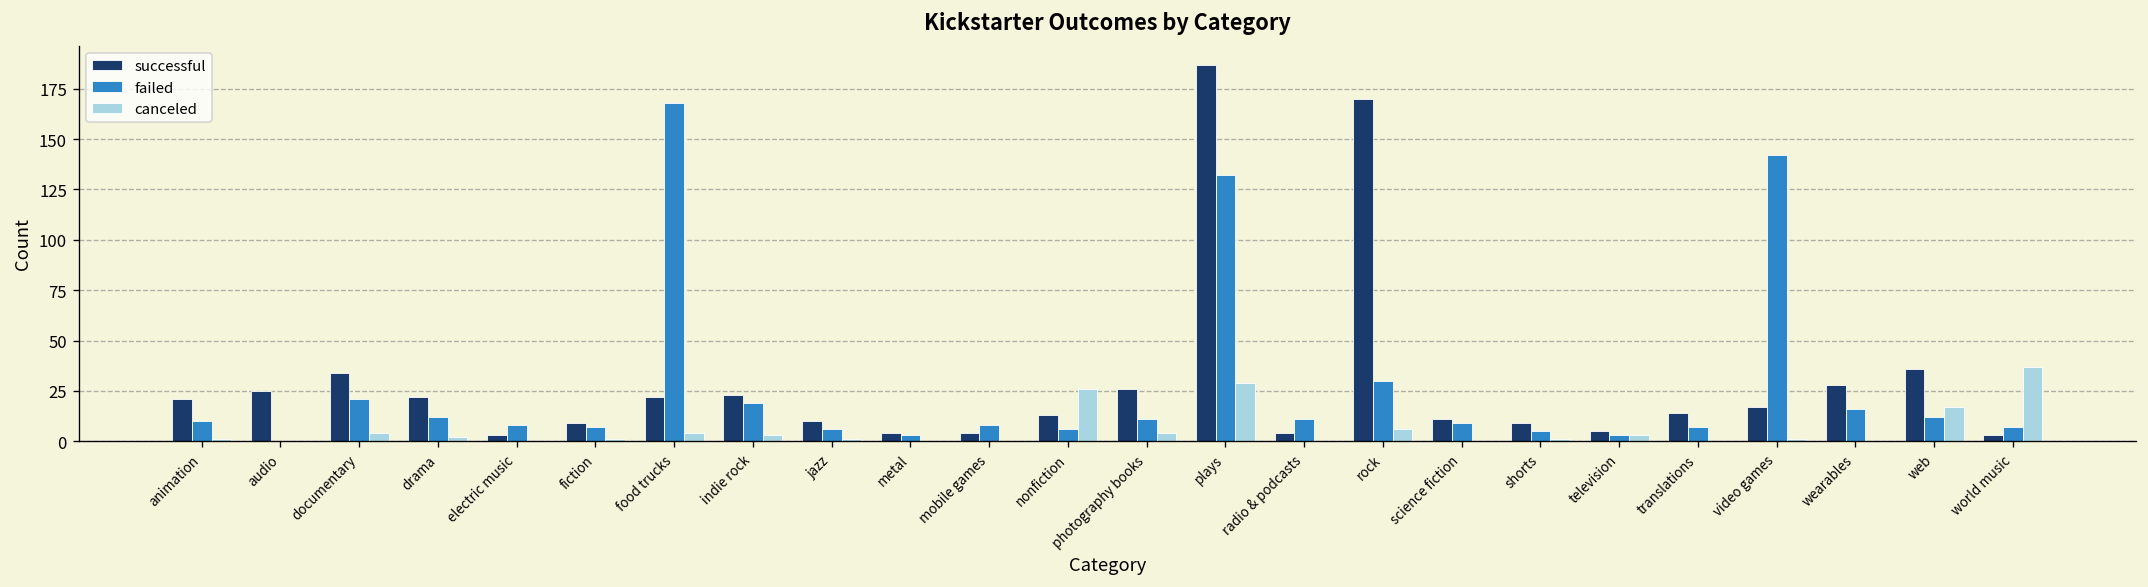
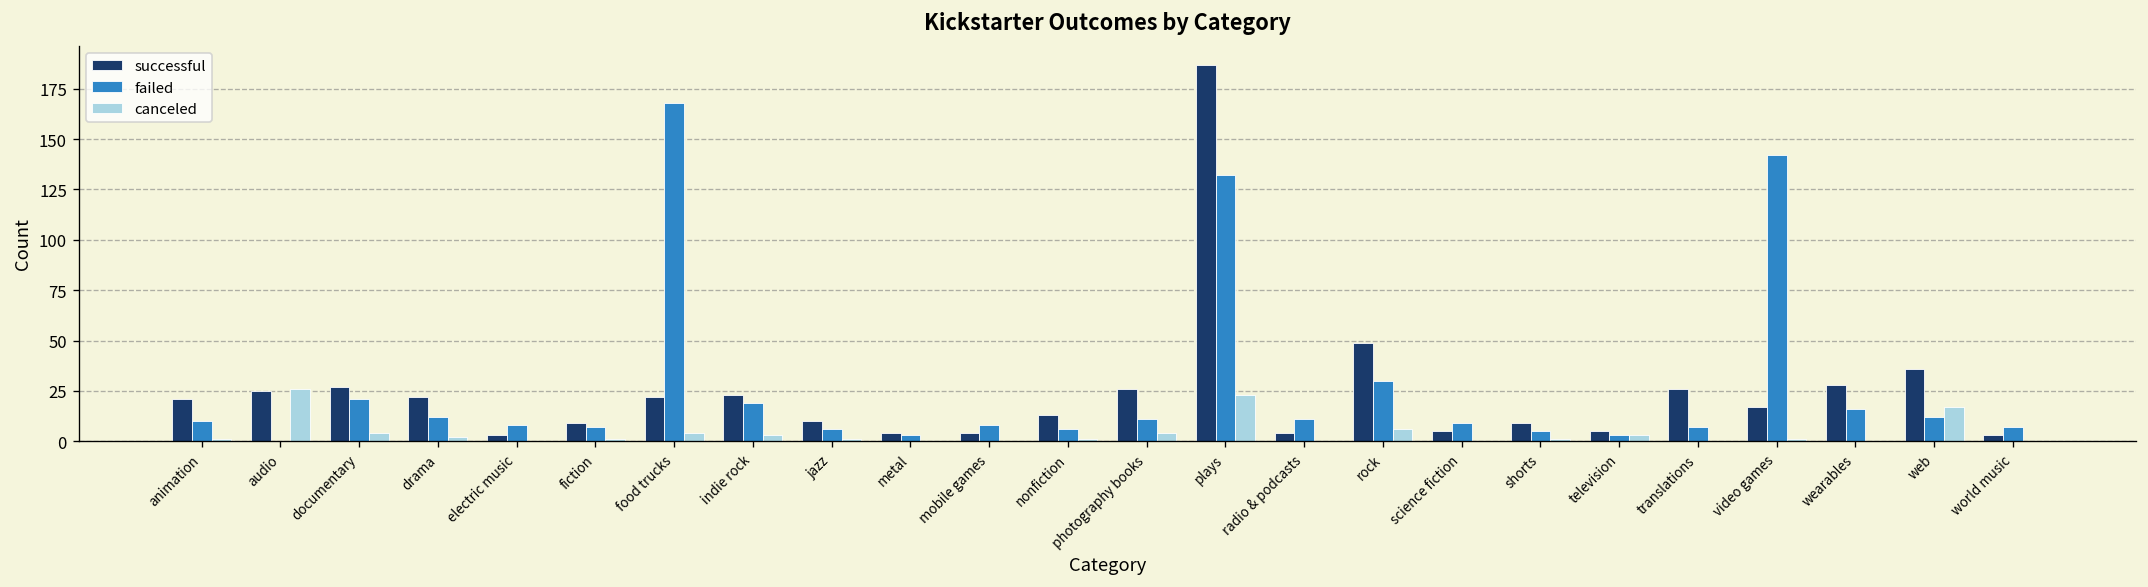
canceled, audio: 0 -> 26
successful, documentary: 34 -> 27
canceled, nonfiction: 26 -> 1
canceled, plays: 29 -> 23
successful, rock: 170 -> 49
successful, science fiction: 11 -> 5
successful, translations: 14 -> 26
canceled, world music: 37 -> 0
